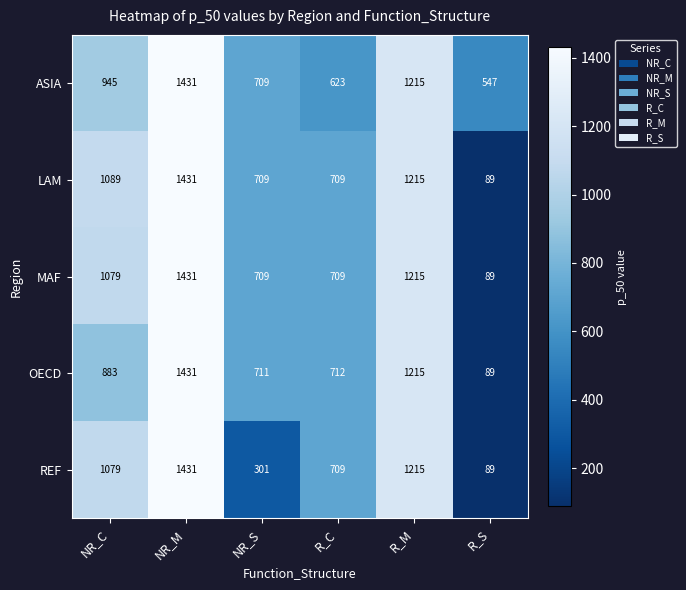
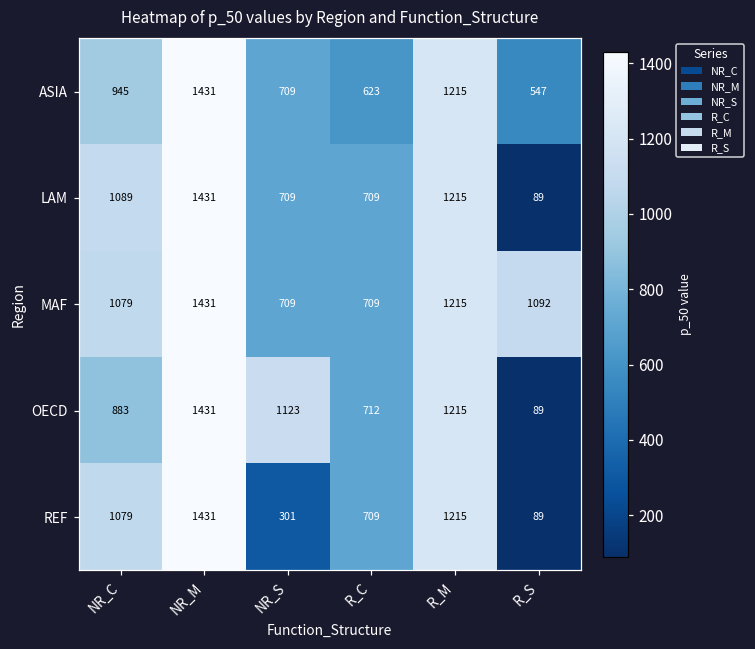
MAF, R_S: 89 -> 1092
OECD, NR_S: 711 -> 1123
